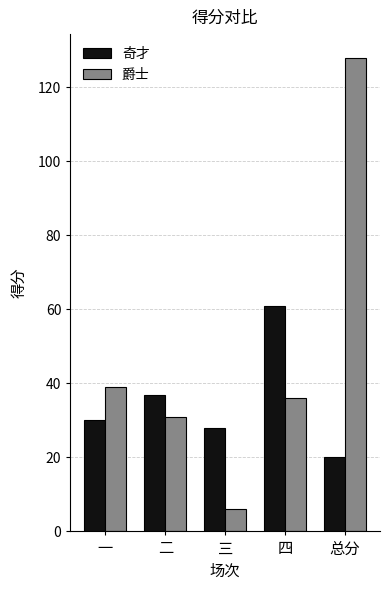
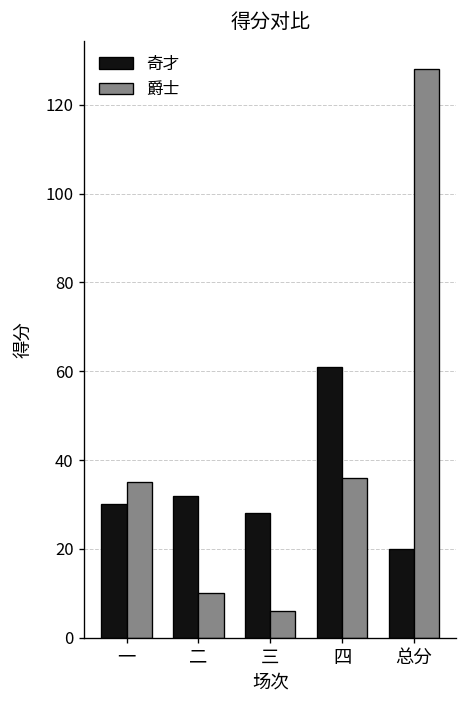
爵士, 一: 39 -> 35
奇才, 二: 37 -> 32
爵士, 二: 31 -> 10
